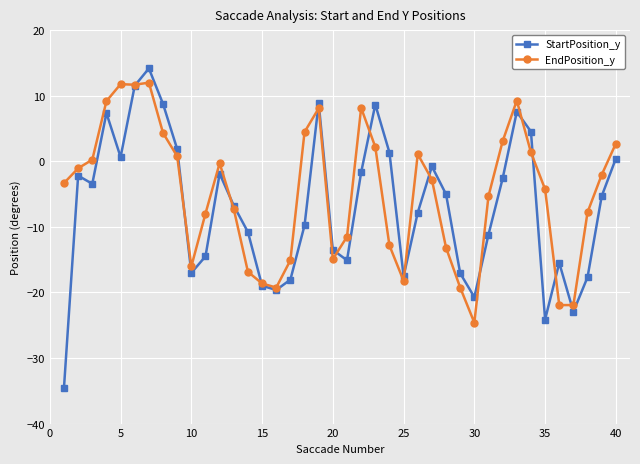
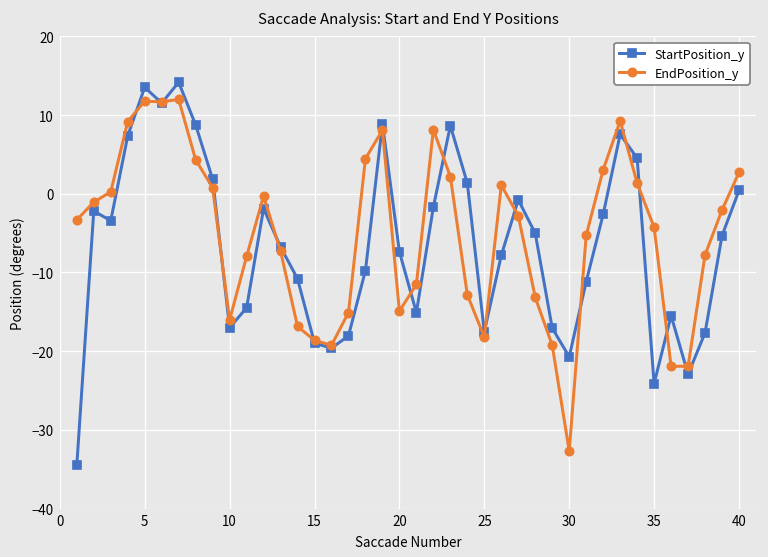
StartPosition_y, 5: 1 -> 14
StartPosition_y, 20: -14 -> -7
EndPosition_y, 30: -25 -> -33
